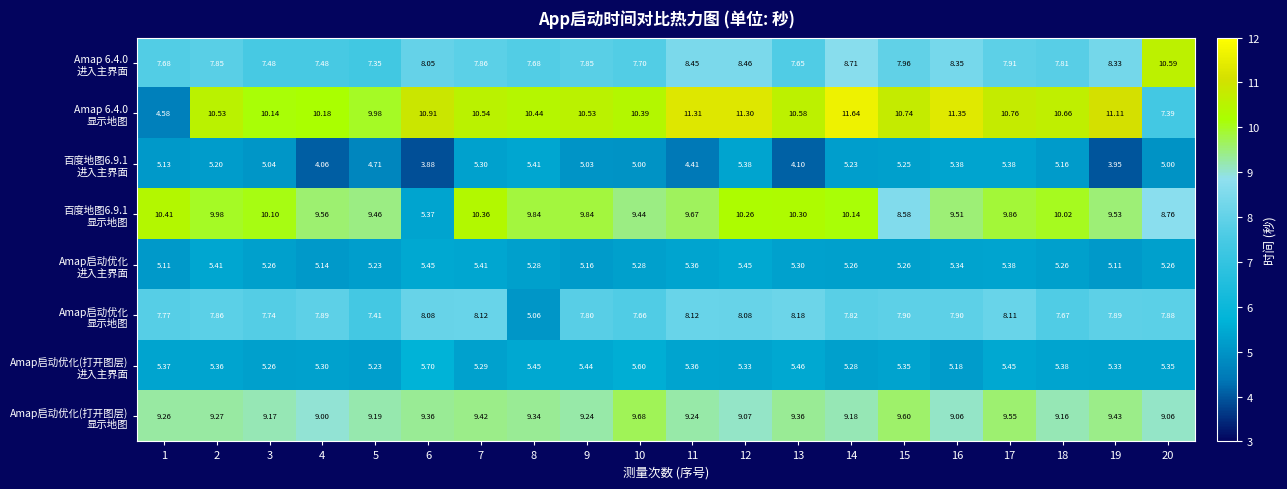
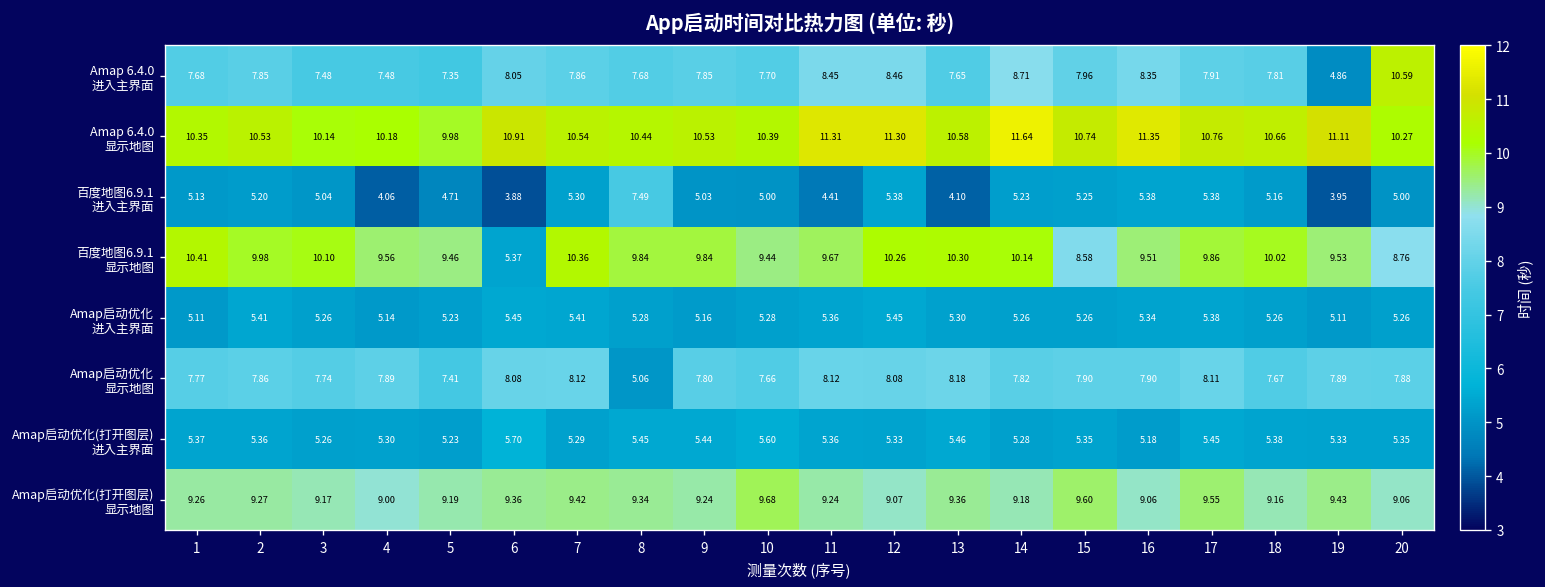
Amap 6.4.0 进入主界面, 19: 8.33 -> 4.86
Amap 6.4.0 显示地图, 1: 4.58 -> 10.35
Amap 6.4.0 显示地图, 20: 7.39 -> 10.27
百度地图6.9.1 进入主界面, 8: 5.41 -> 7.49
